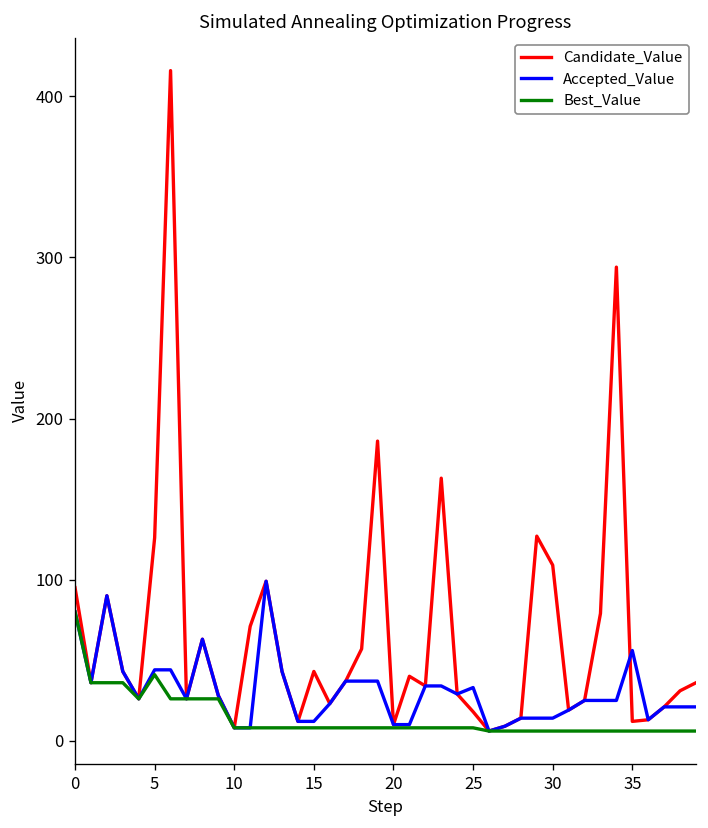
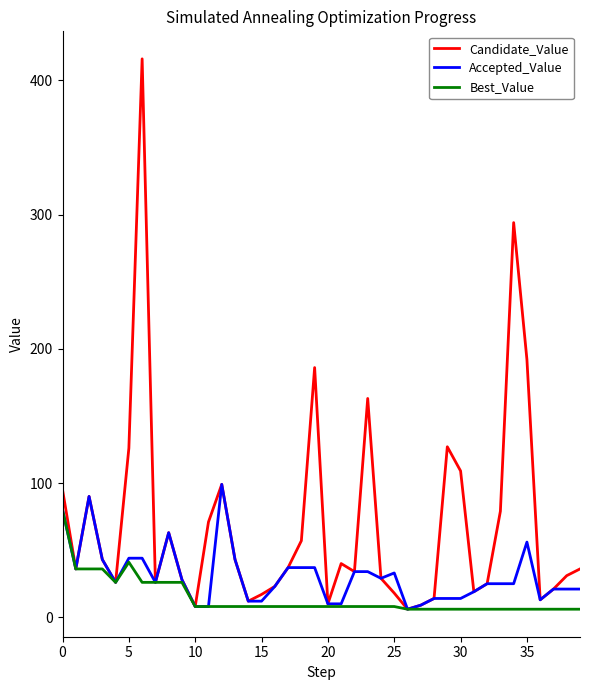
Candidate_Value, 15: 43 -> 17
Candidate_Value, 35: 12 -> 192
